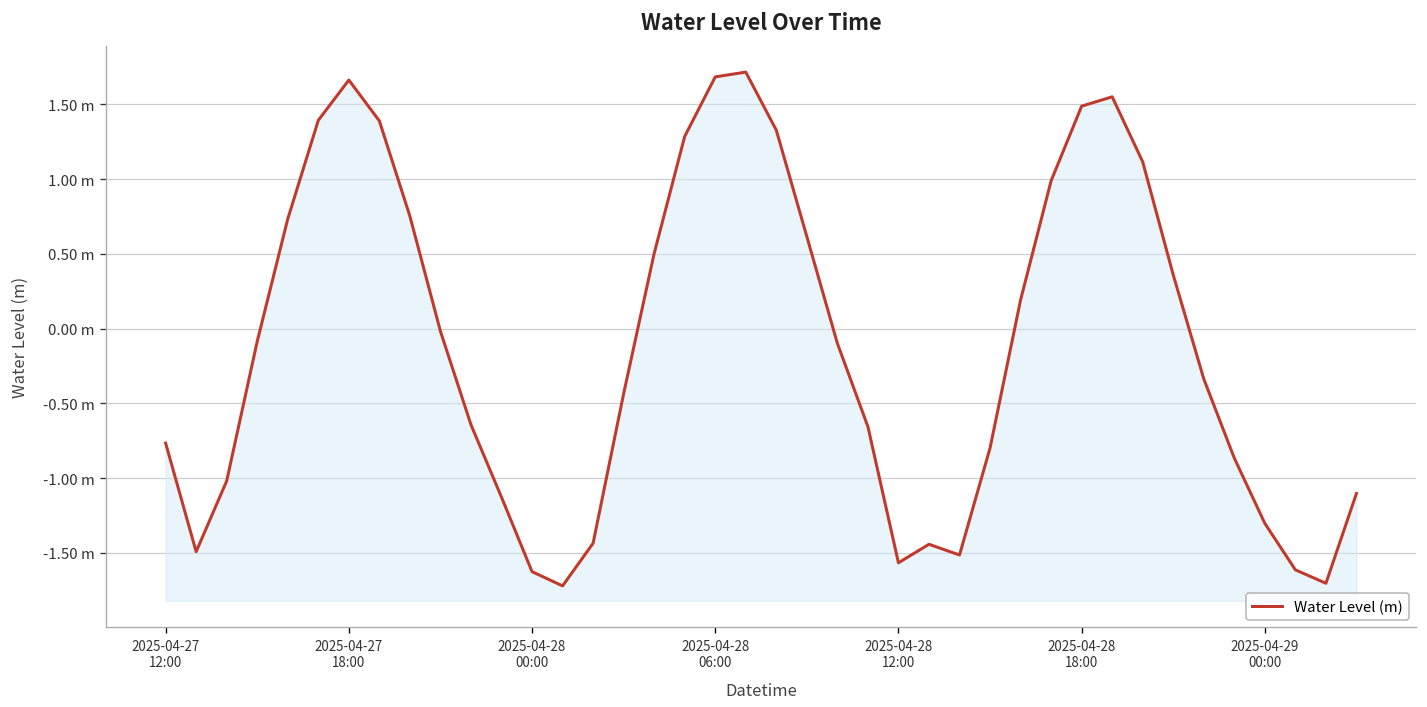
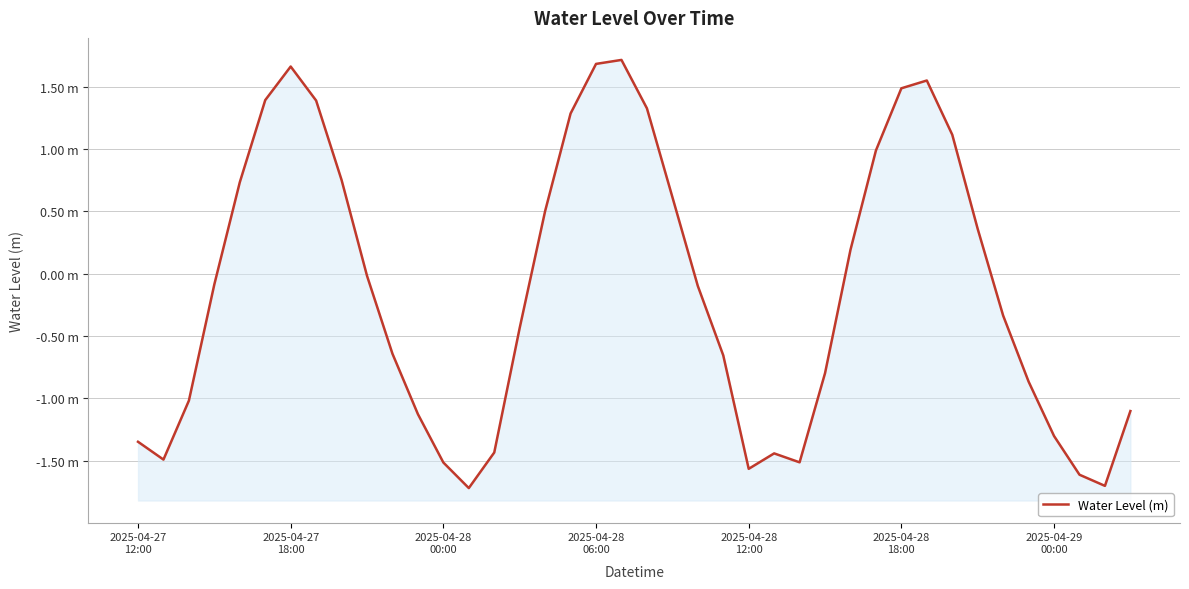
2025-04-27 12:00: -0.77 m -> -1.35 m
2025-04-28 00:00: -1.62 m -> -1.52 m
